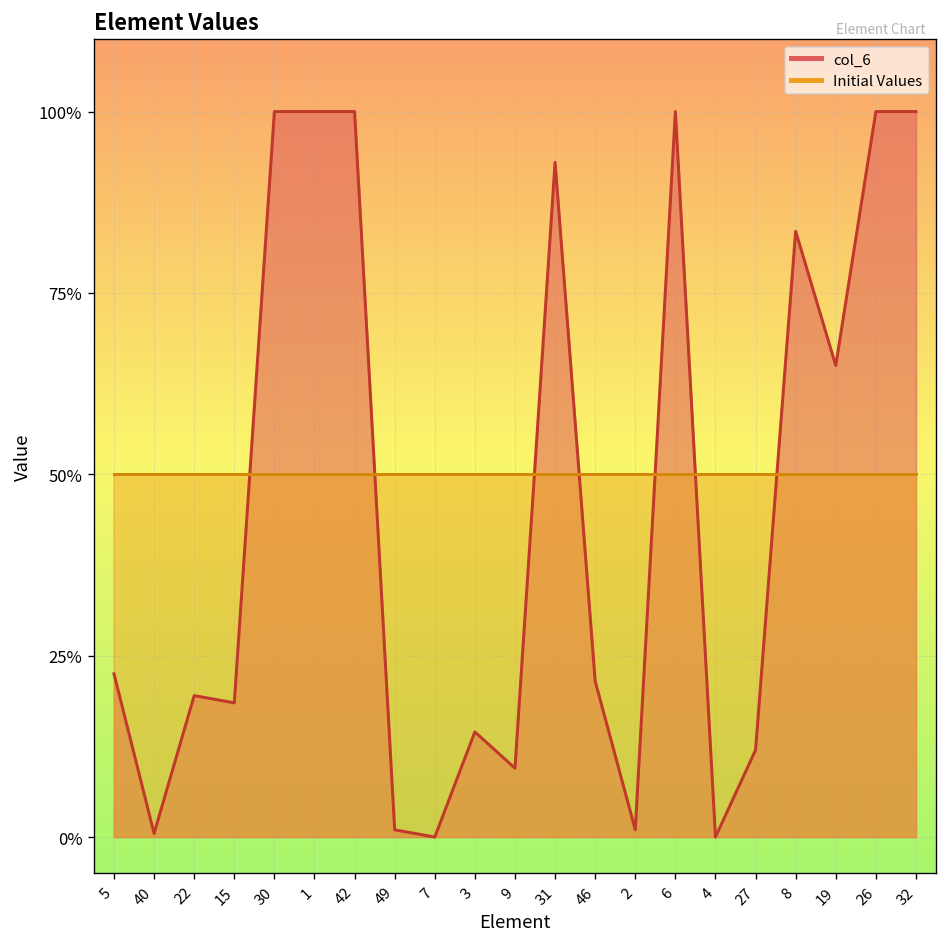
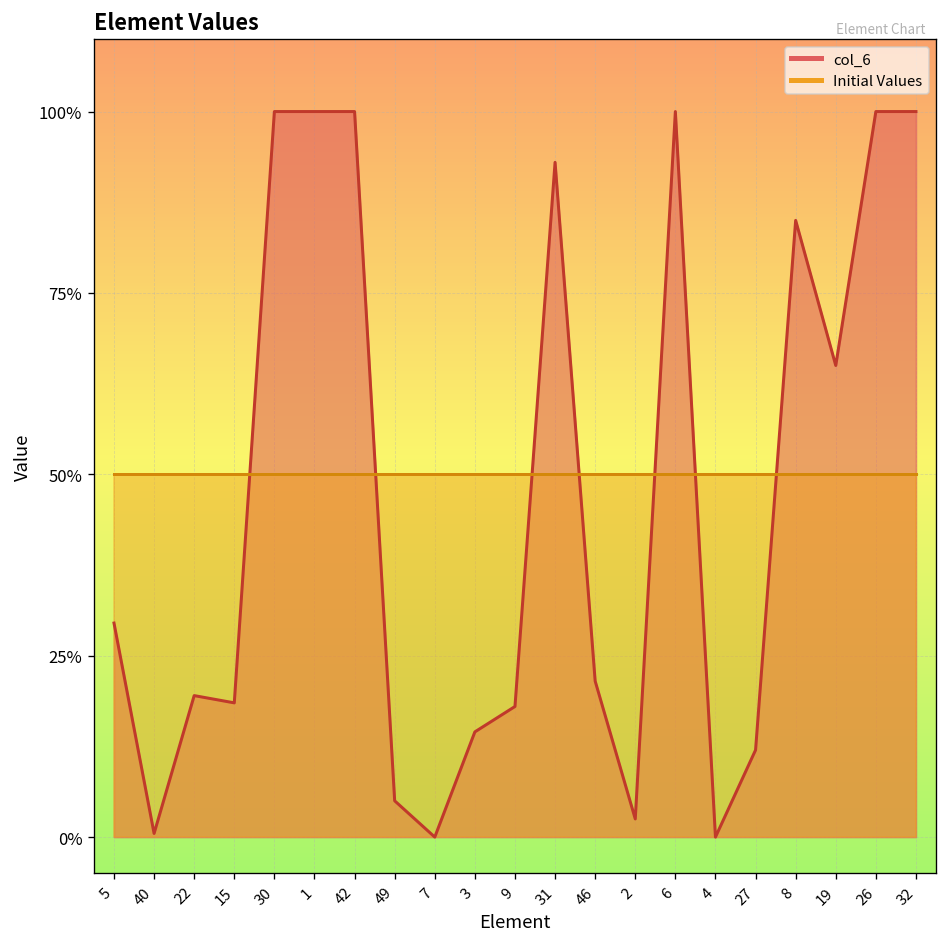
col_6, 5: 23% -> 30%
col_6, 49: 1% -> 5%
col_6, 9: 10% -> 18%
col_6, 2: 1% -> 3%
col_6, 8: 84% -> 85%
